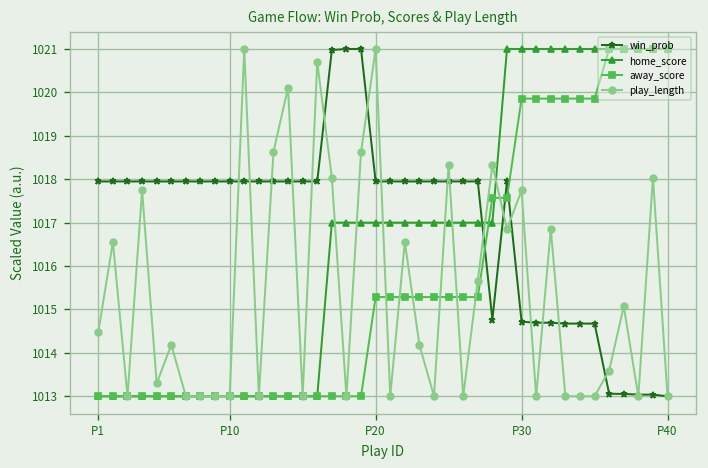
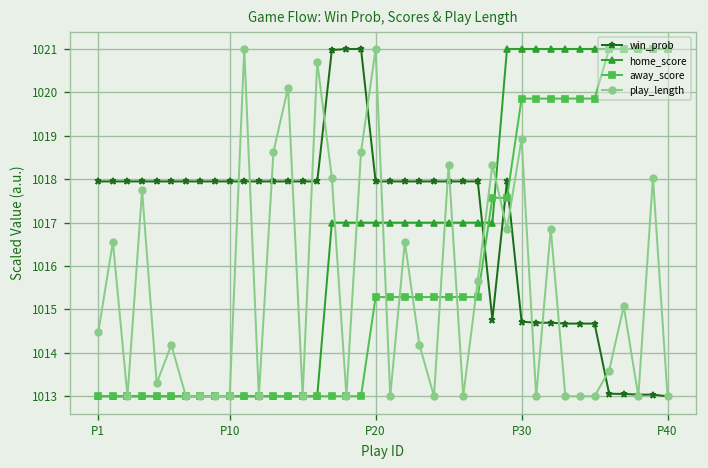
play_length, P30: 1017.7 -> 1018.9
